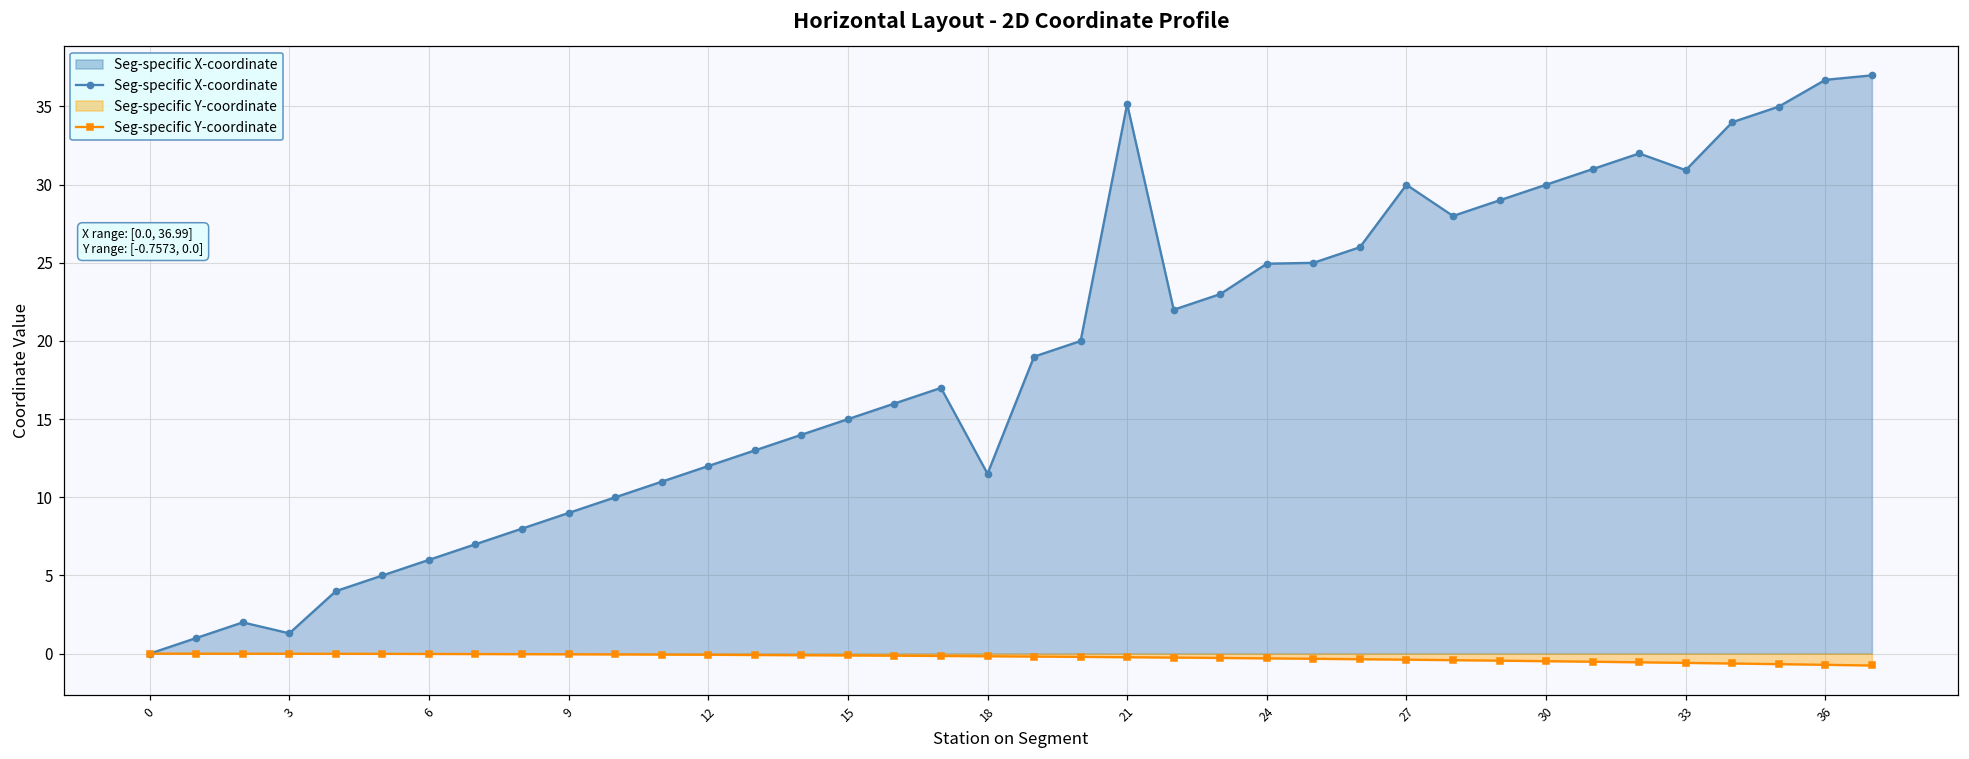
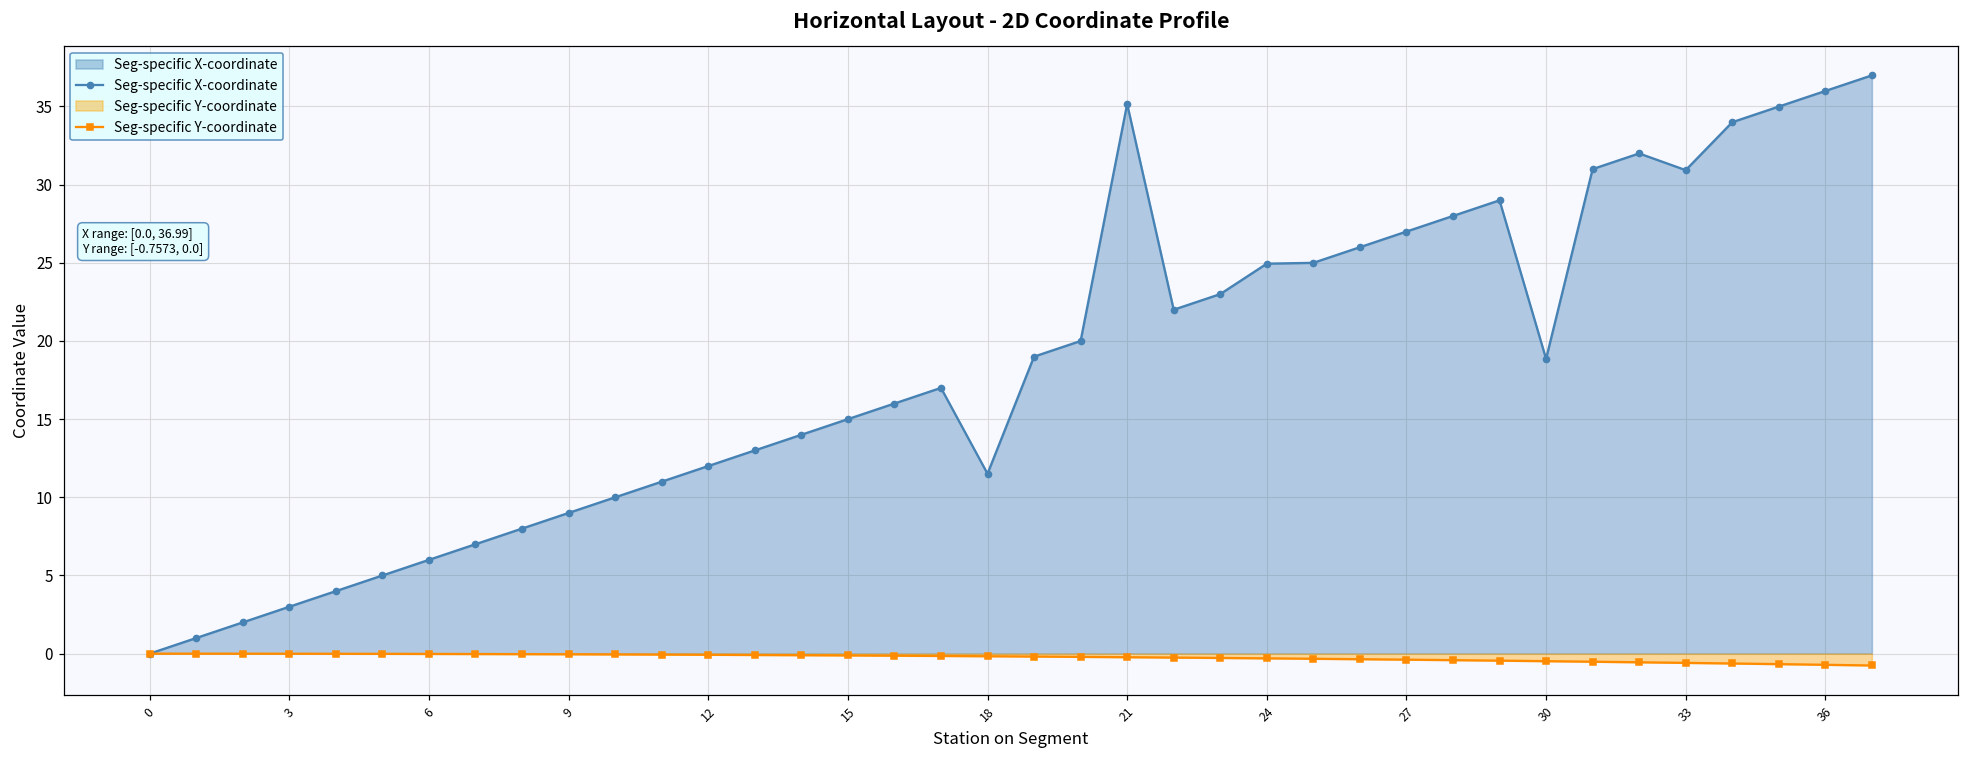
Seg-specific X-coordinate, 3: 1.3 -> 3.0
Seg-specific X-coordinate, 27: 30.0 -> 27.0
Seg-specific X-coordinate, 30: 30.0 -> 18.9
Seg-specific X-coordinate, 36: 36.7 -> 36.0
